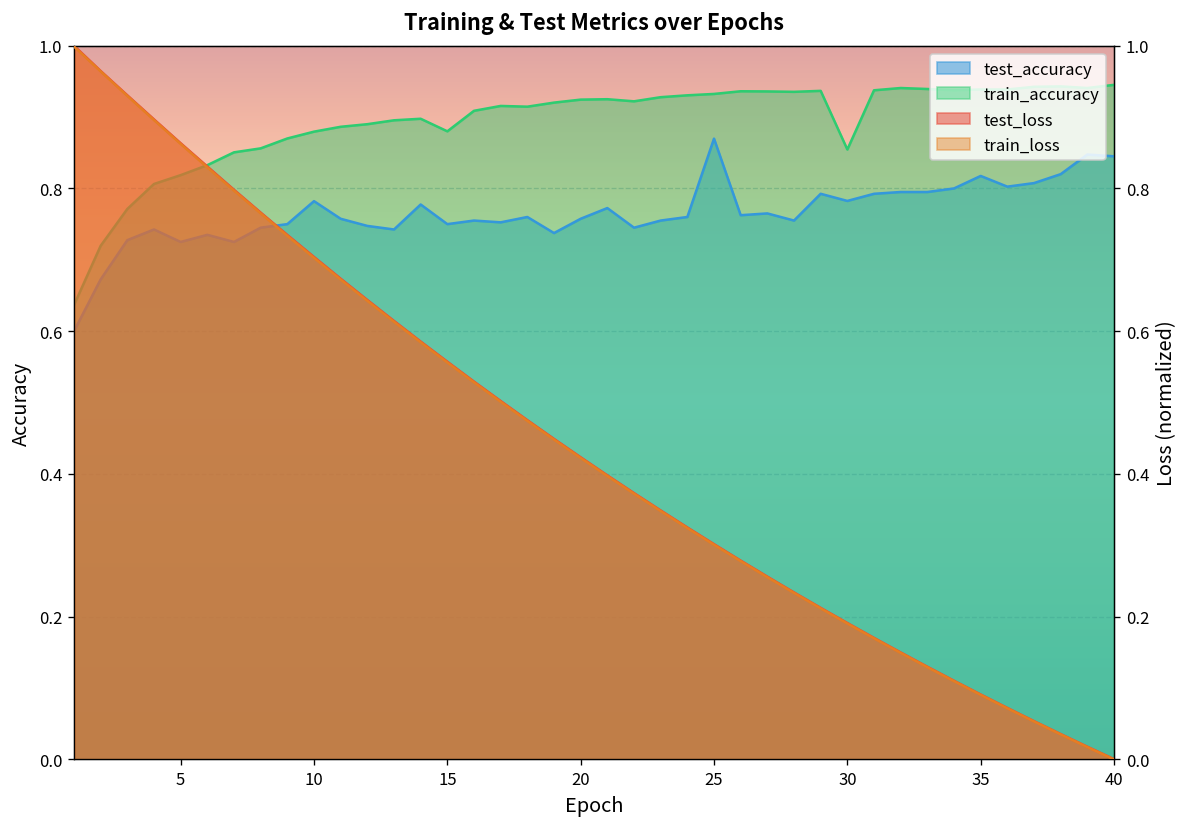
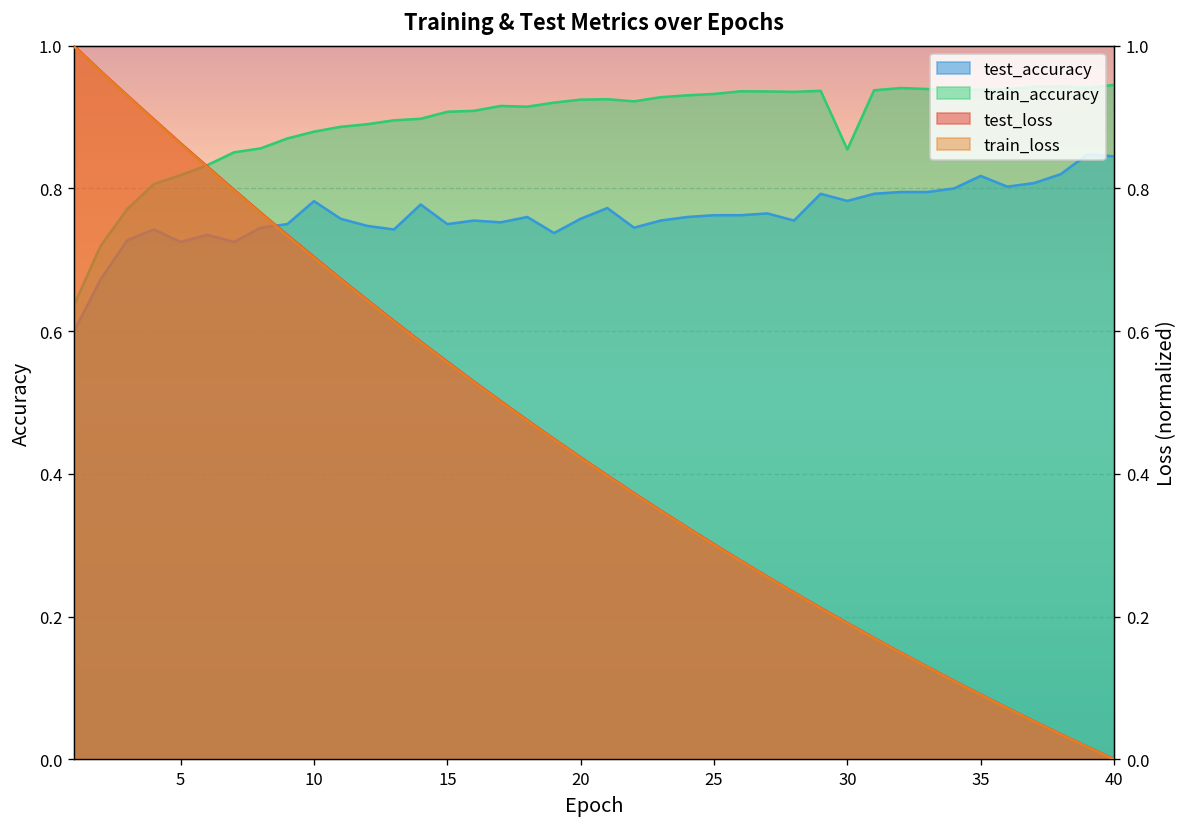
train_accuracy, 15: 0.88 -> 0.91
test_accuracy, 25: 0.87 -> 0.76
